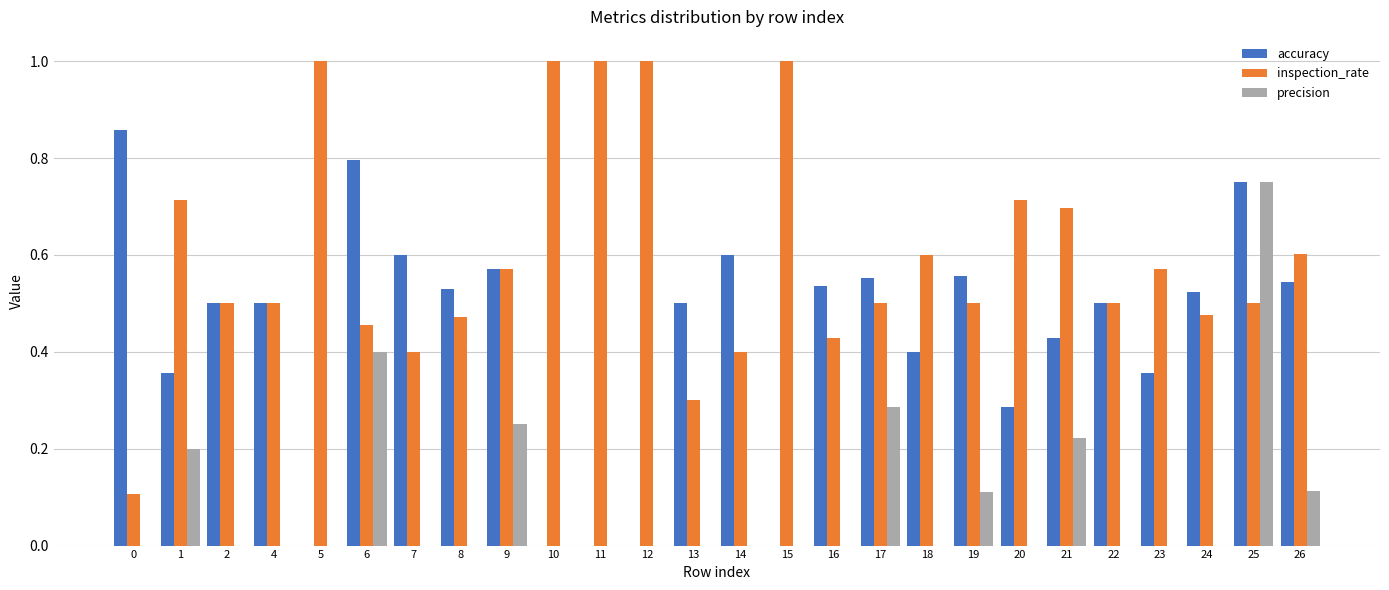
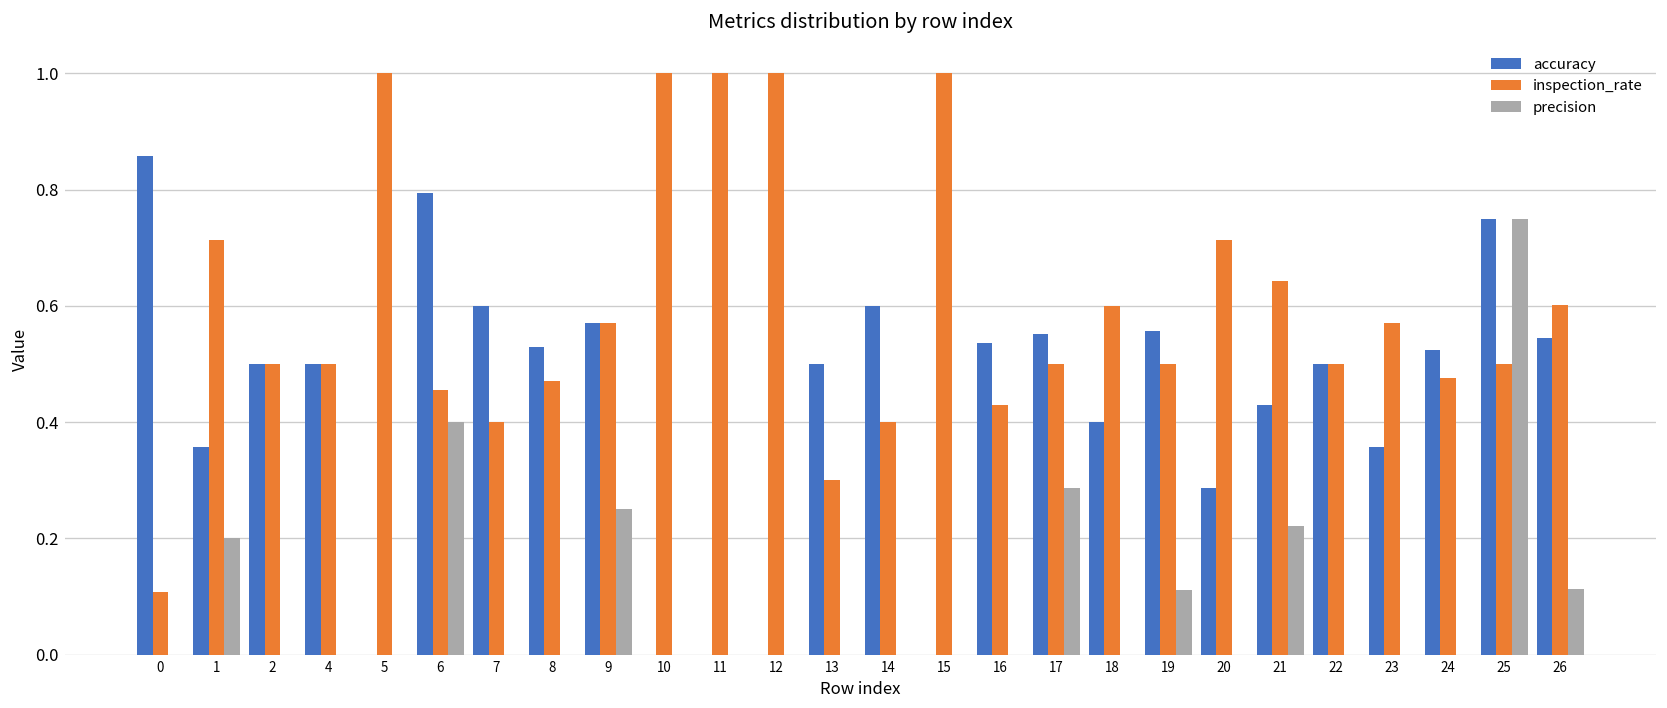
inspection_rate, 21: 0.70 -> 0.64
